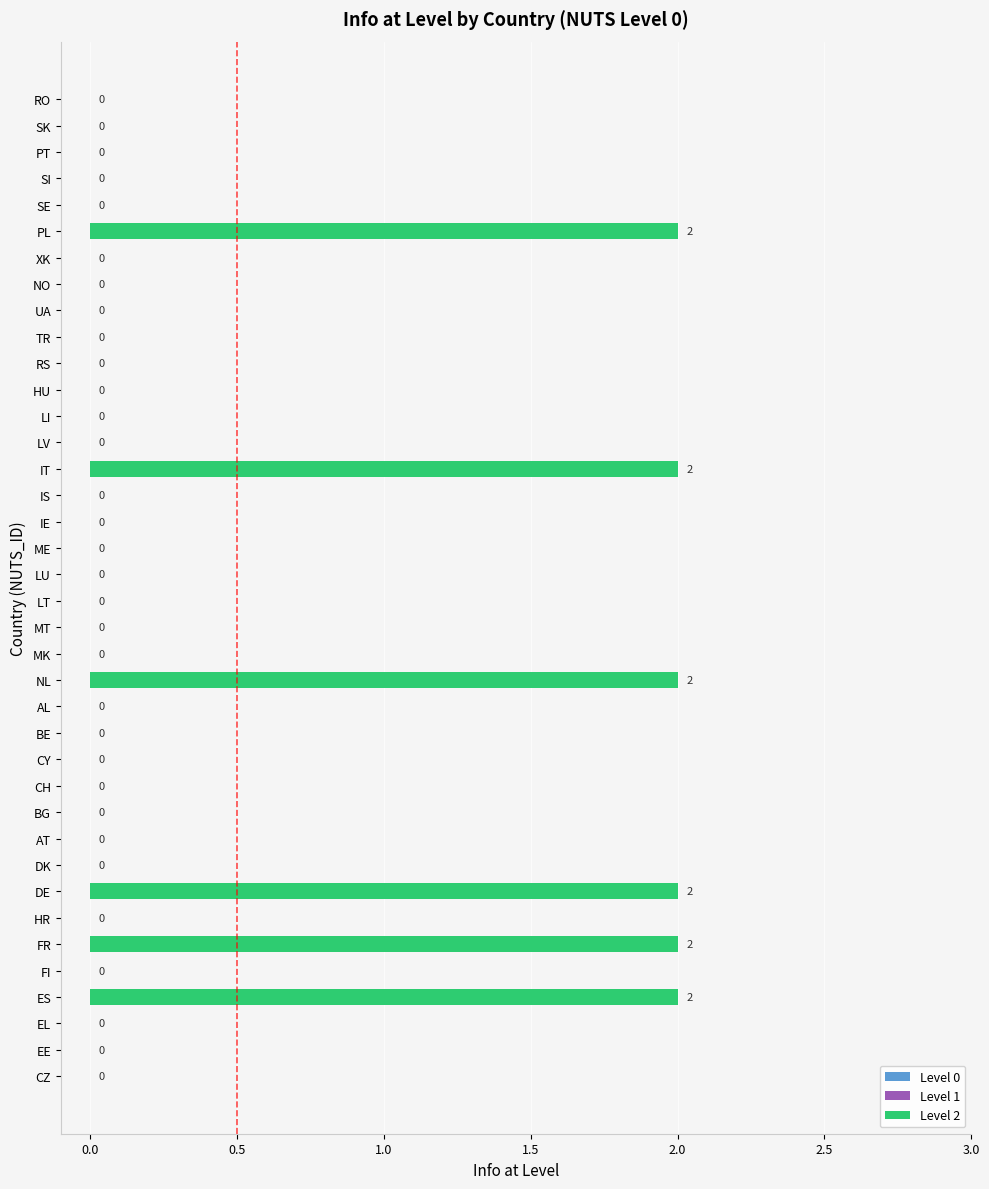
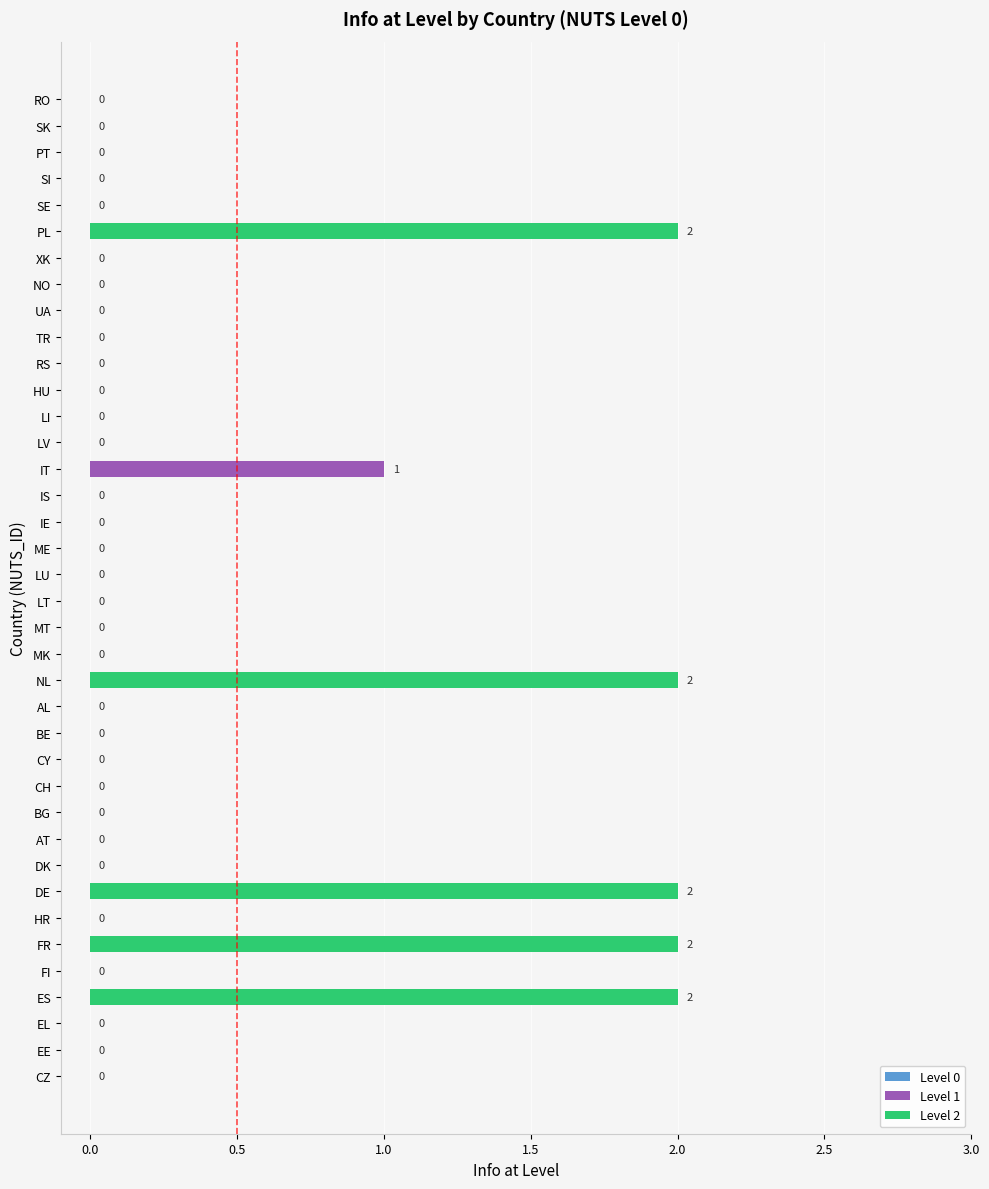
IT: 2 -> 1
